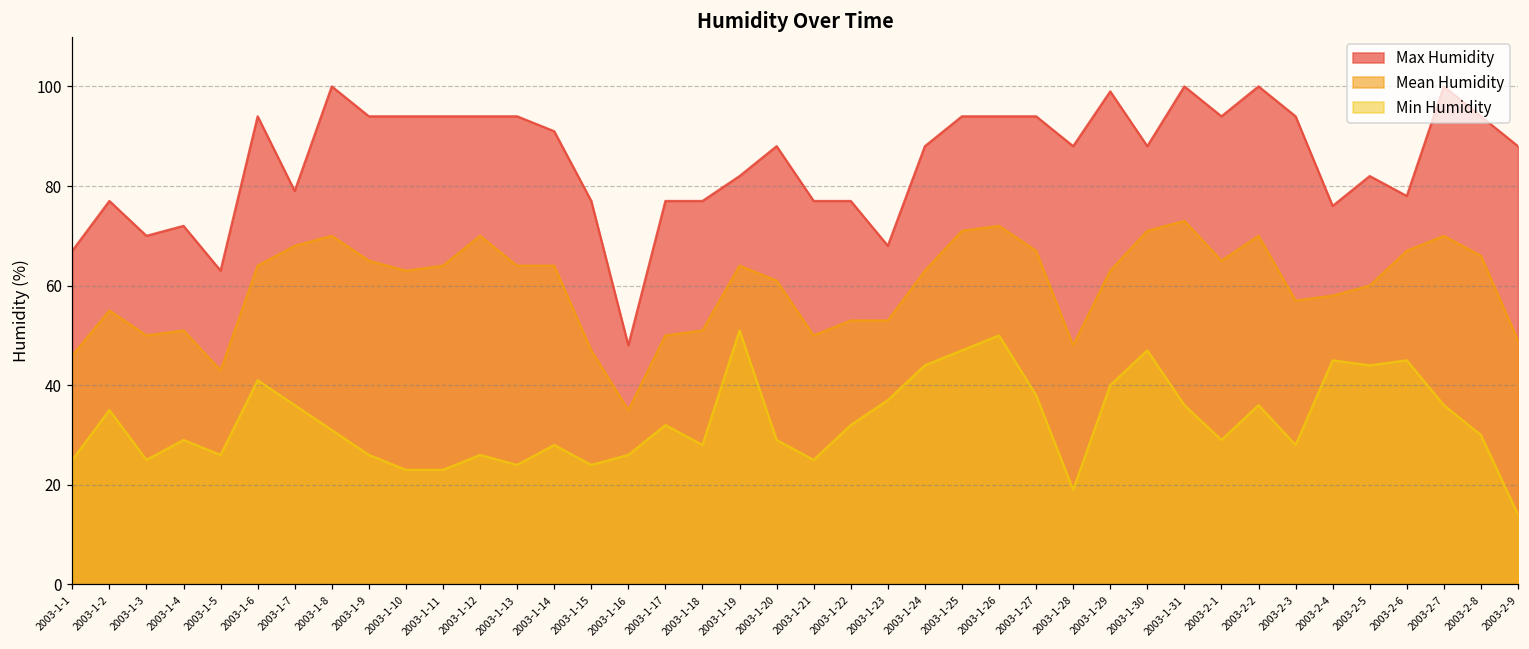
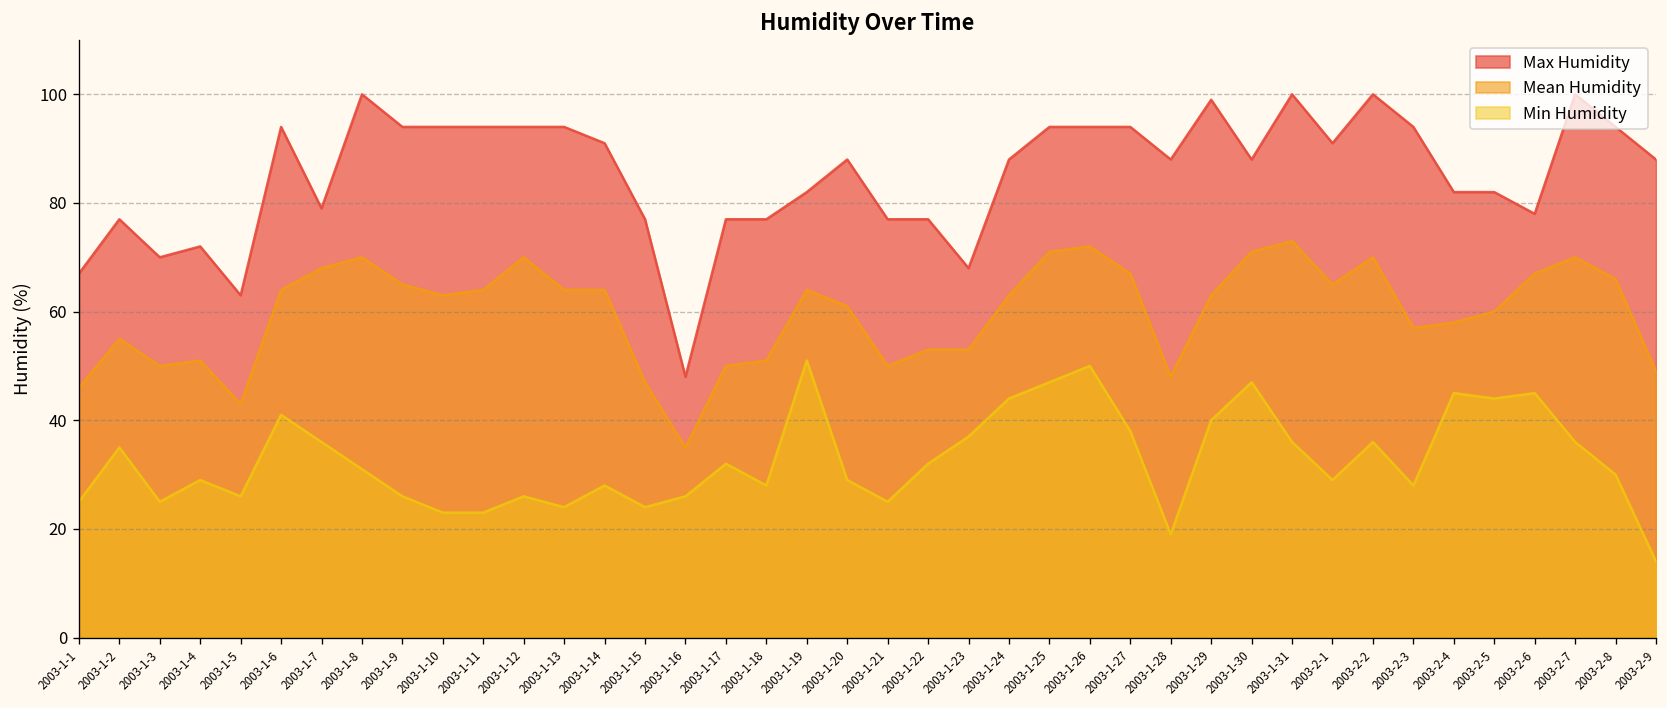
Max Humidity, 2003-2-1: 94 -> 91
Max Humidity, 2003-2-4: 76 -> 82
